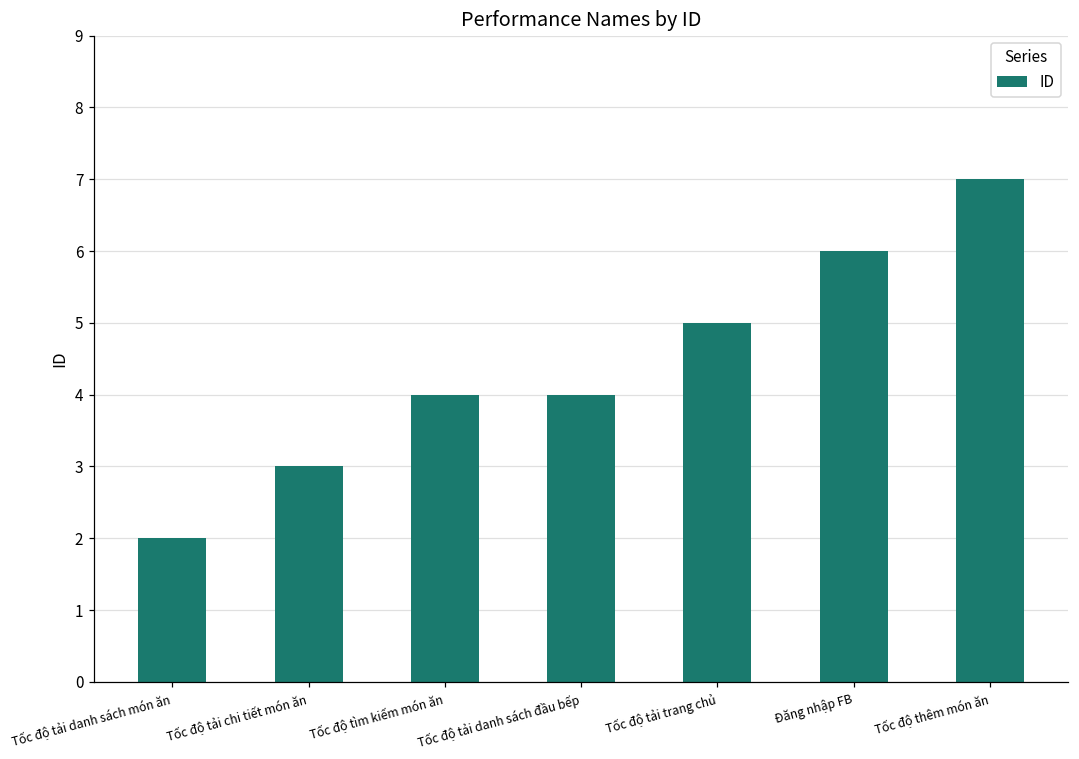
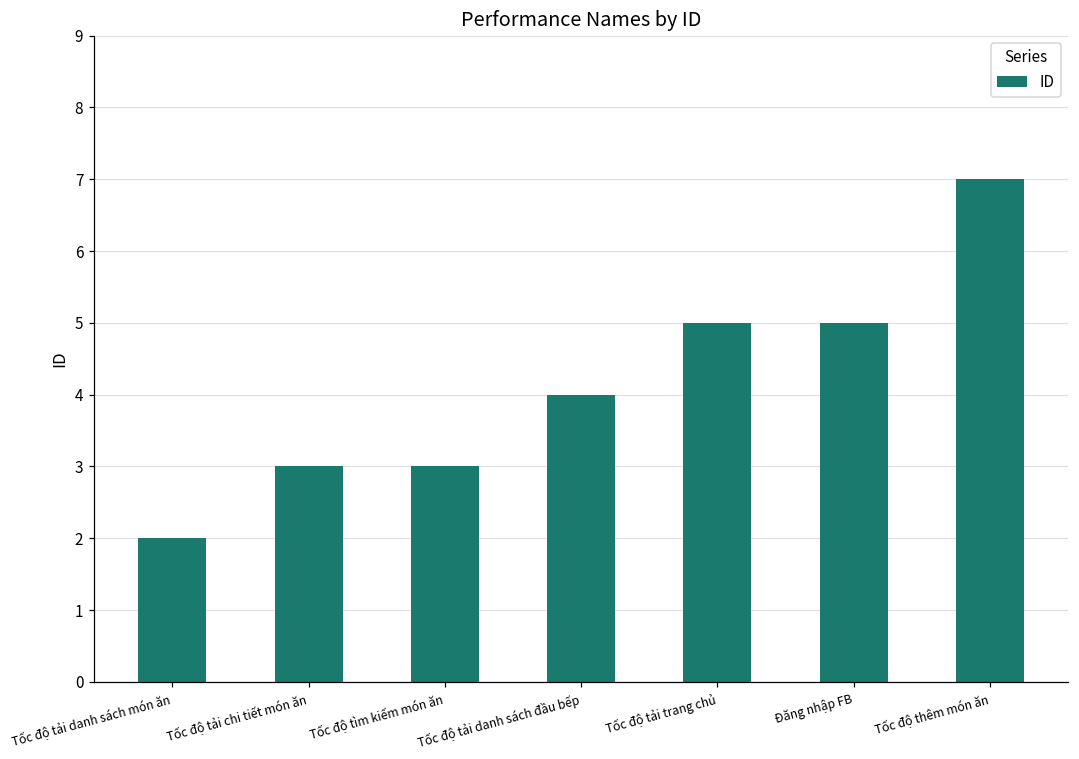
Tốc độ tìm kiếm món ăn: 4 -> 3
Đăng nhập FB: 6 -> 5
